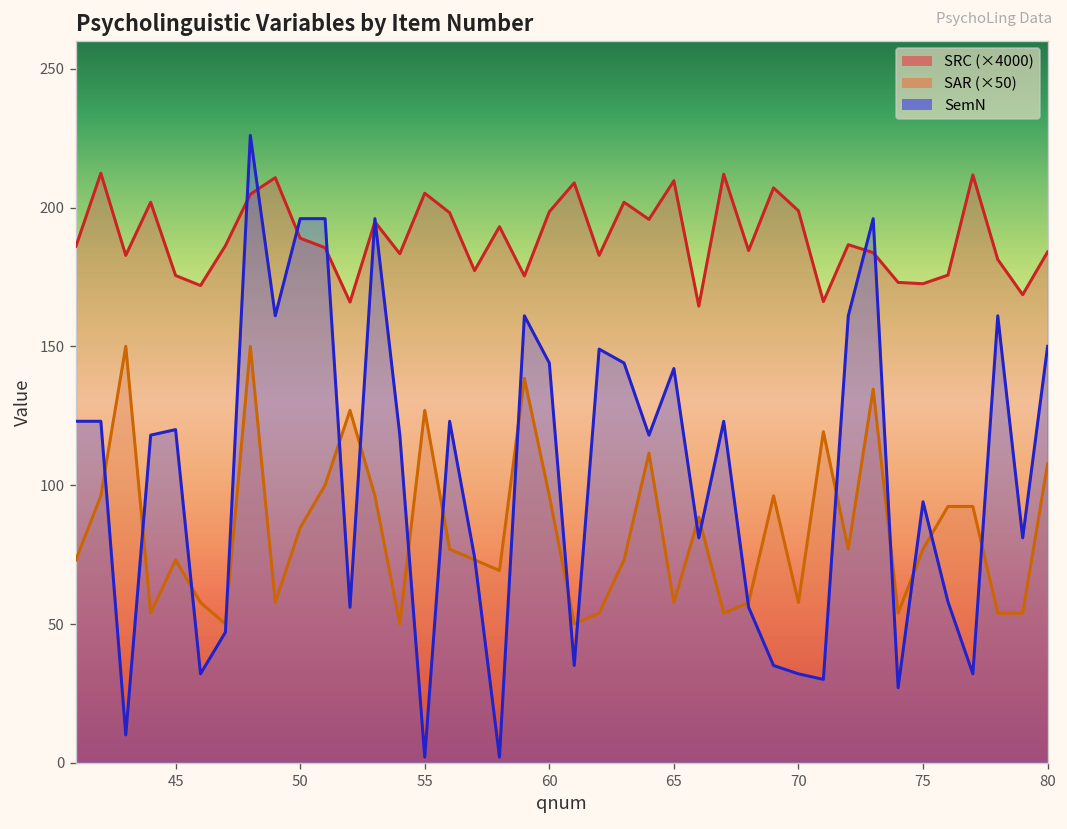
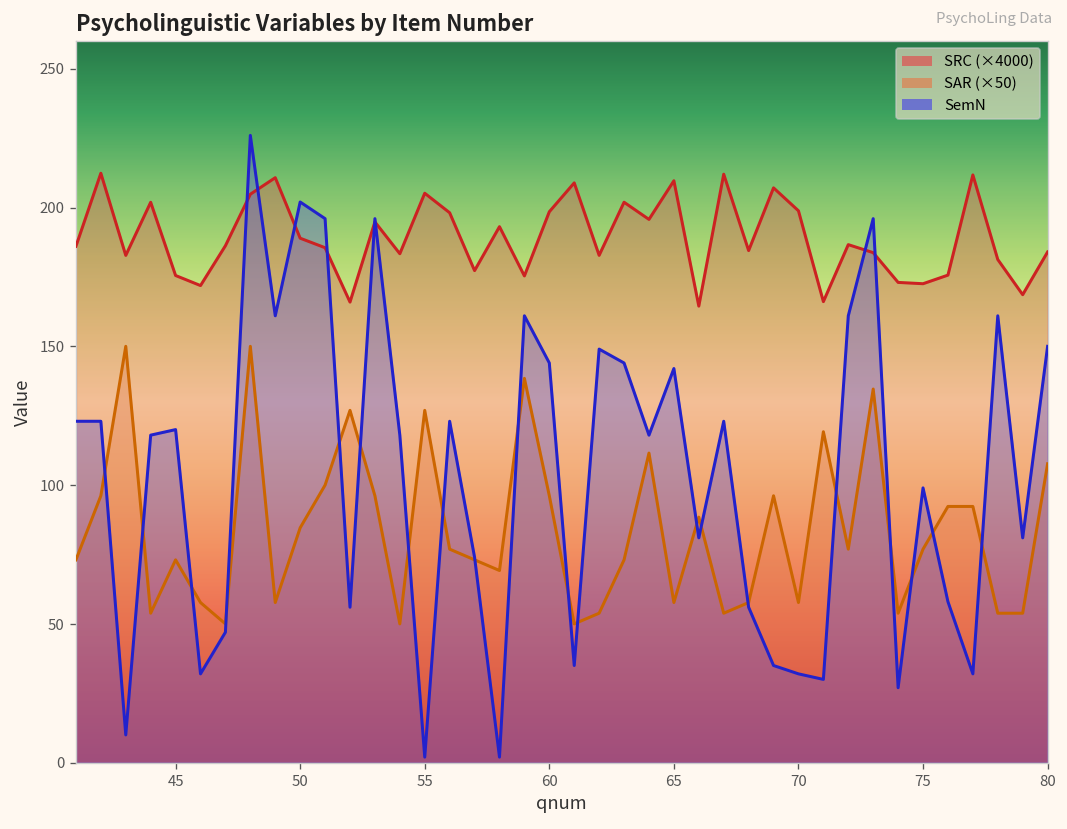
SemN, 50: 196 -> 202
SemN, 75: 94 -> 99
